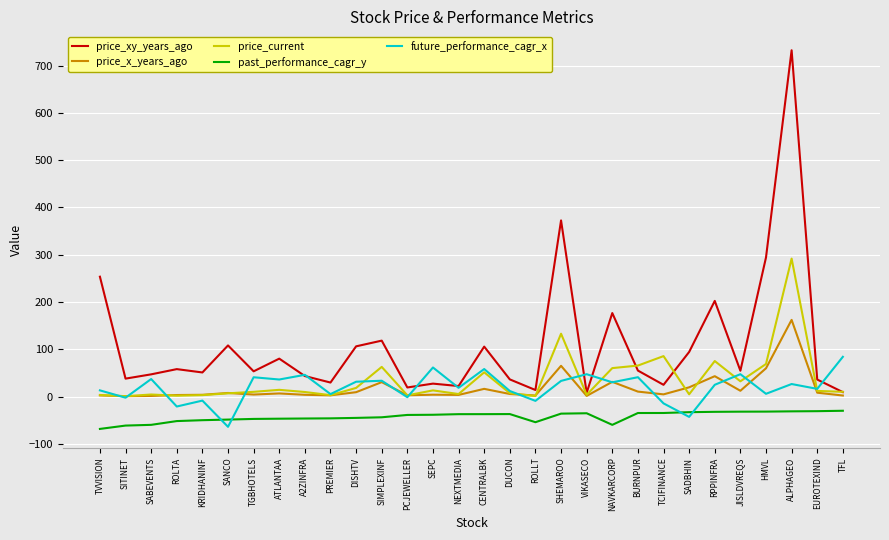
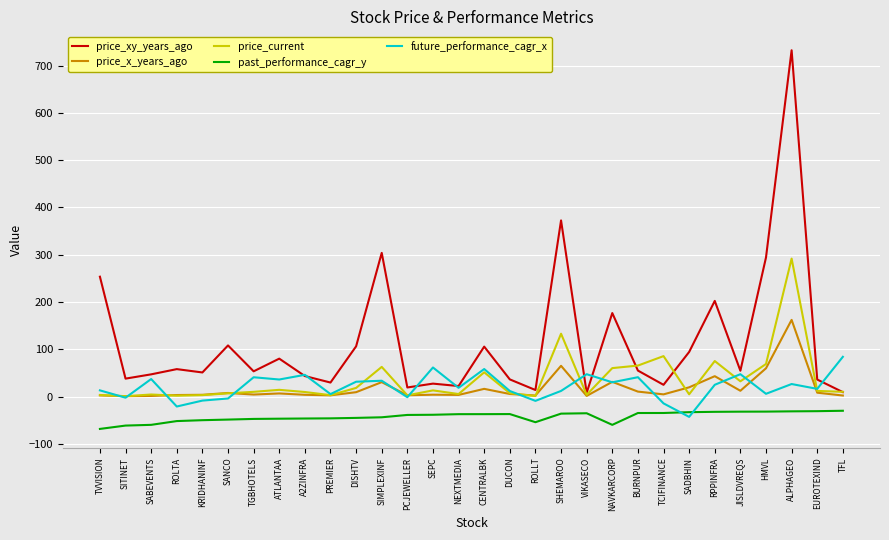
future_performance_cagr_x, SANCO: -60 -> 0
price_xy_years_ago, SIMPLEXINF: 120 -> 300
future_performance_cagr_x, SHEMAROO: 30 -> 10
